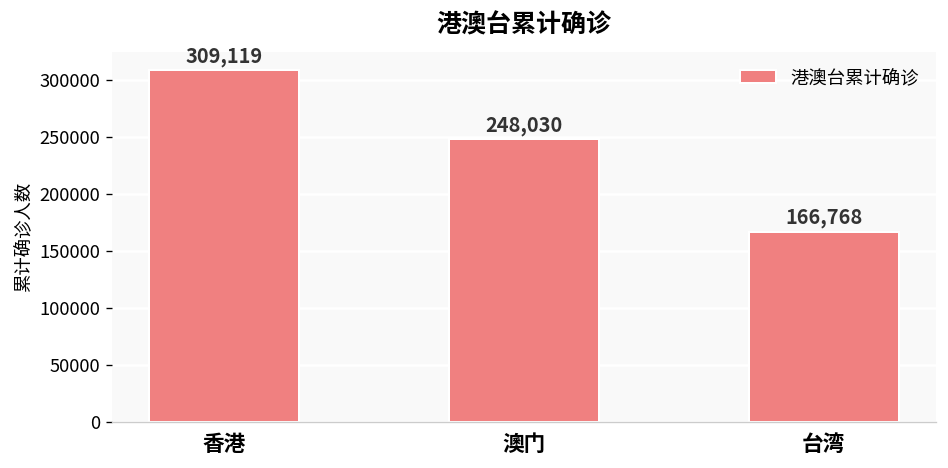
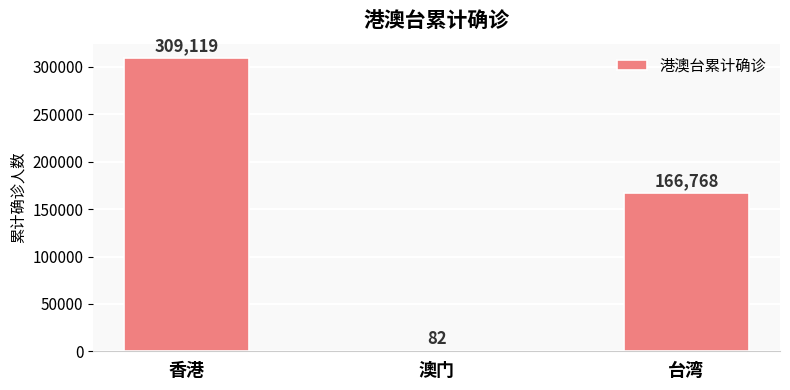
澳门: 248,030 -> 82
